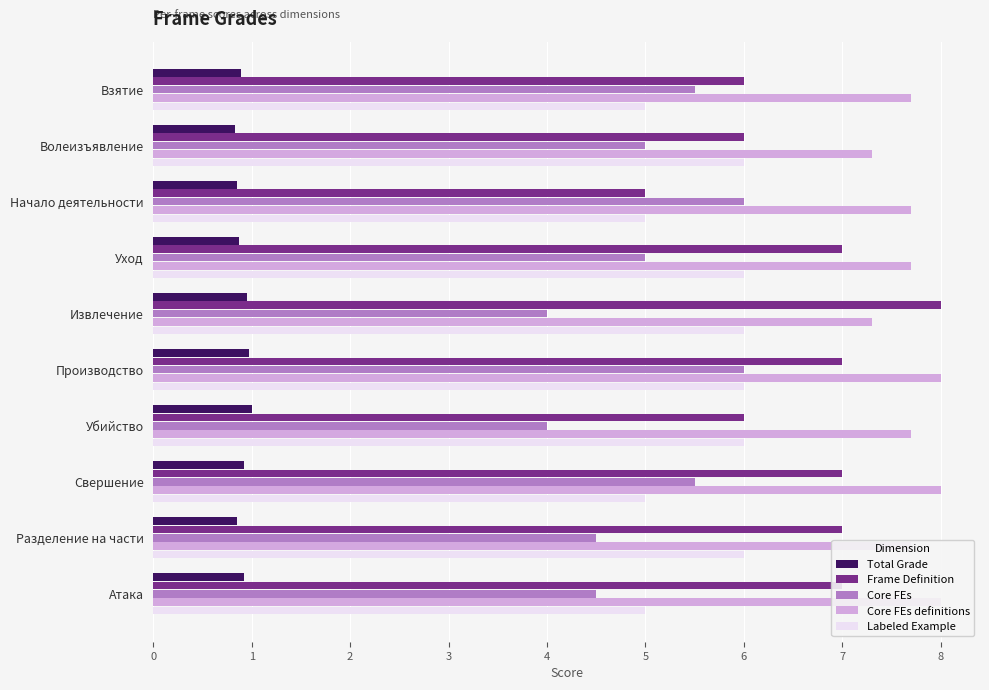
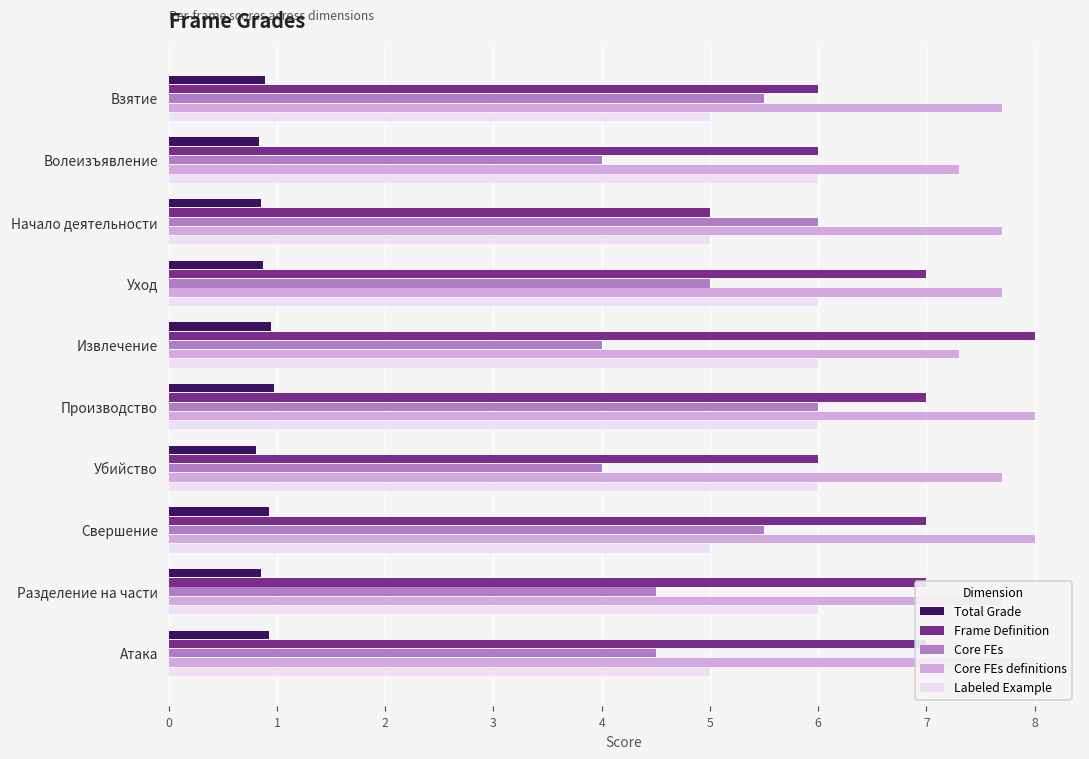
Core FEs, Волеизъявление: 5 -> 4
Total Grade, Убийство: 1.0 -> 0.8
